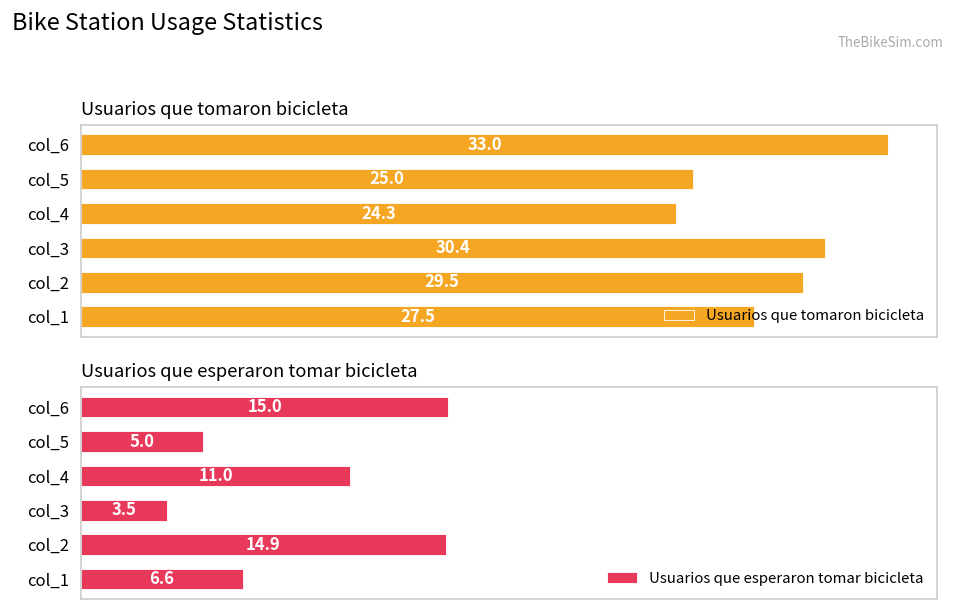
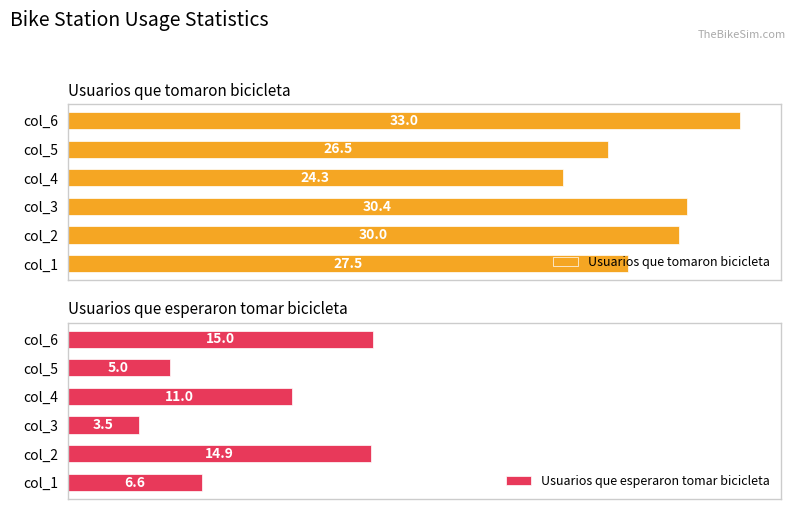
Usuarios que tomaron bicicleta, col_5: 25.0 -> 26.5
Usuarios que tomaron bicicleta, col_2: 29.5 -> 30.0
